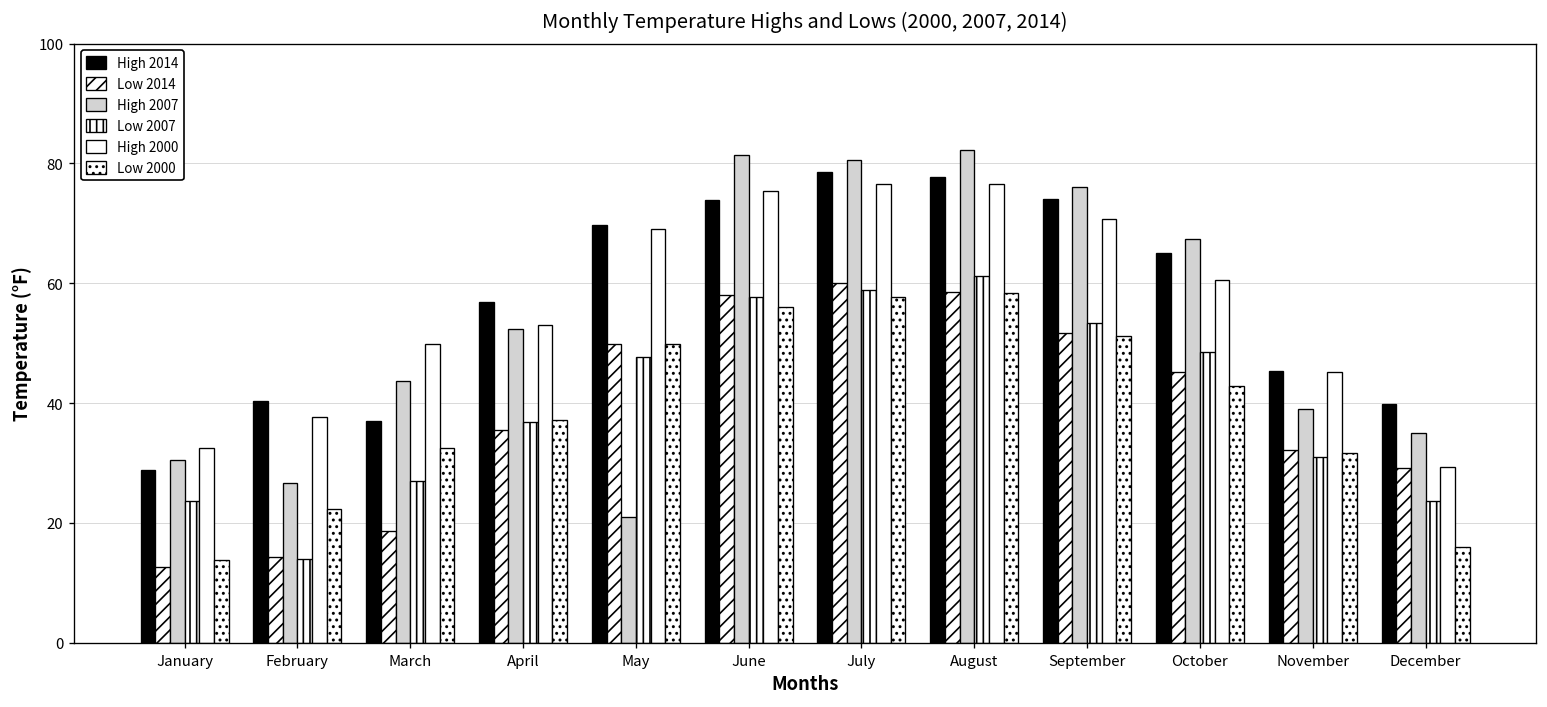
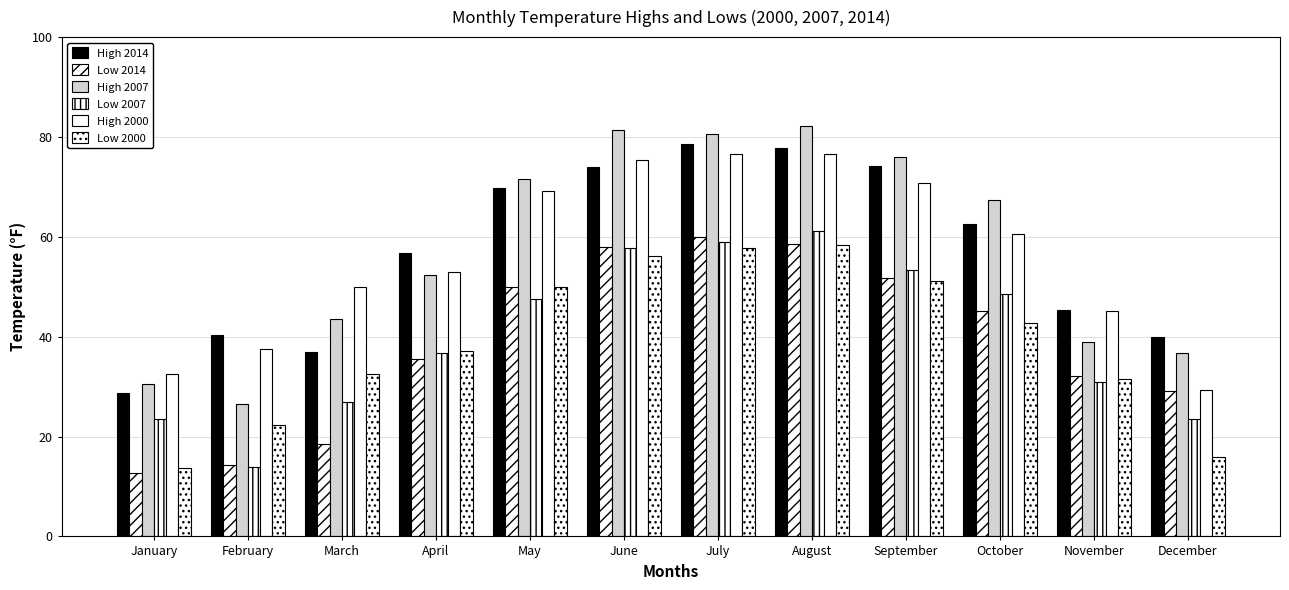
High 2007, May: 21 -> 72
High 2014, October: 65 -> 63
High 2007, December: 35 -> 37
